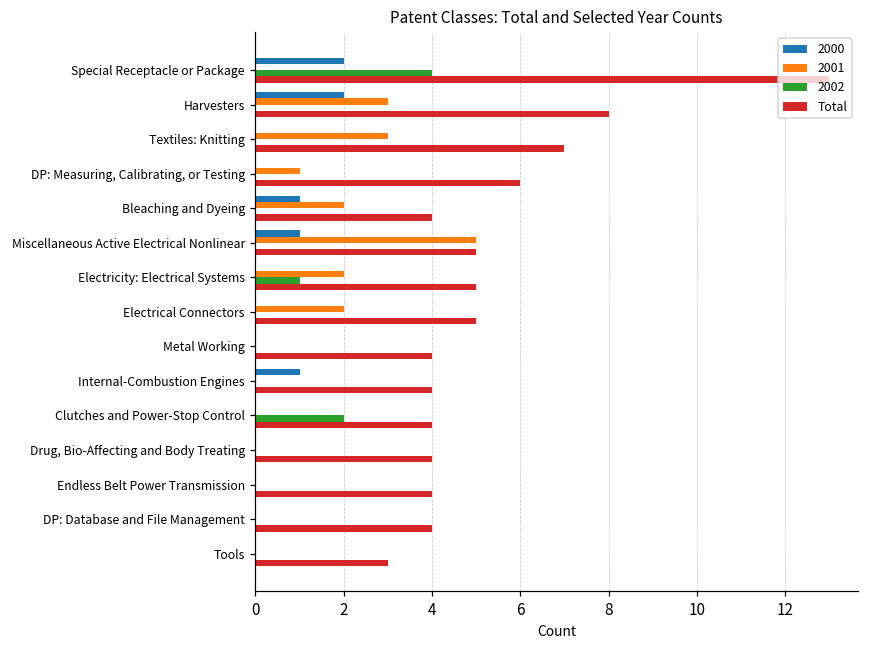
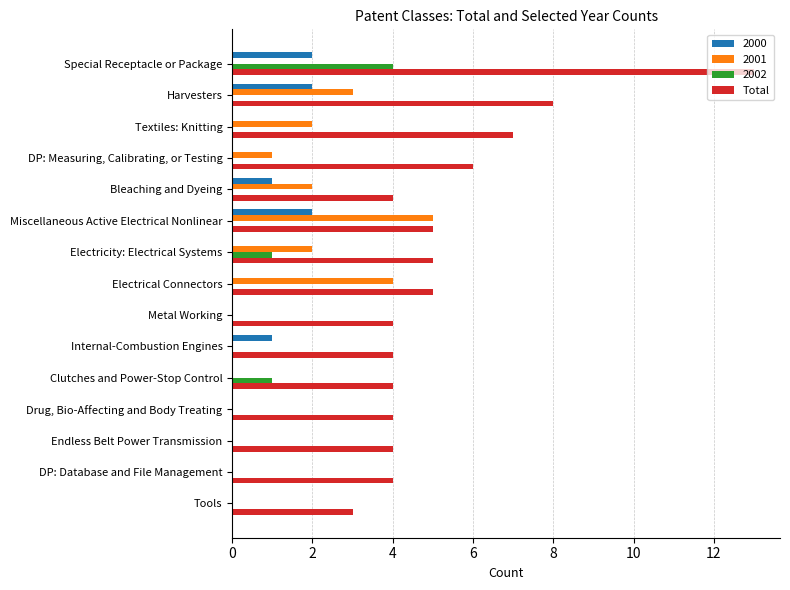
2001, Textiles: Knitting: 3 -> 2
2000, Miscellaneous Active Electrical Nonlinear: 1 -> 2
2001, Electrical Connectors: 2 -> 4
2002, Clutches and Power-Stop Control: 2 -> 1
